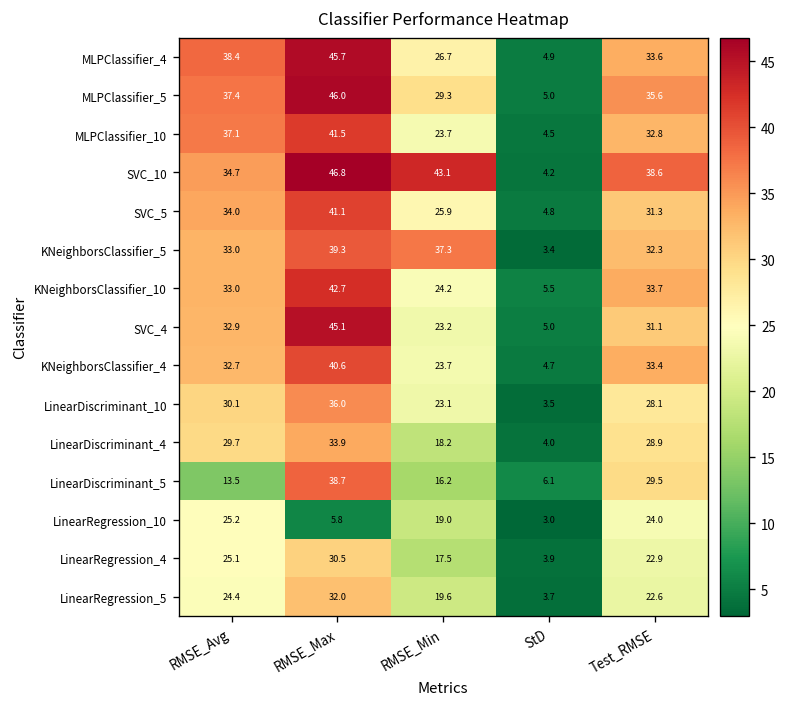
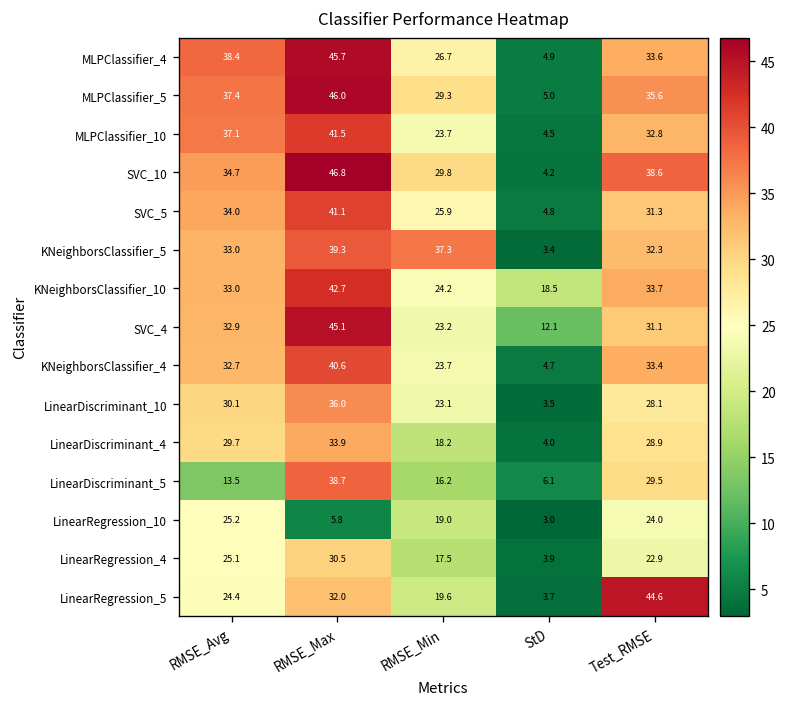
SVC_10, RMSE_Min: 43.1 -> 29.8
KNeighborsClassifier_10, StD: 5.5 -> 18.5
SVC_4, StD: 5.0 -> 12.1
LinearRegression_5, Test_RMSE: 22.6 -> 44.6
